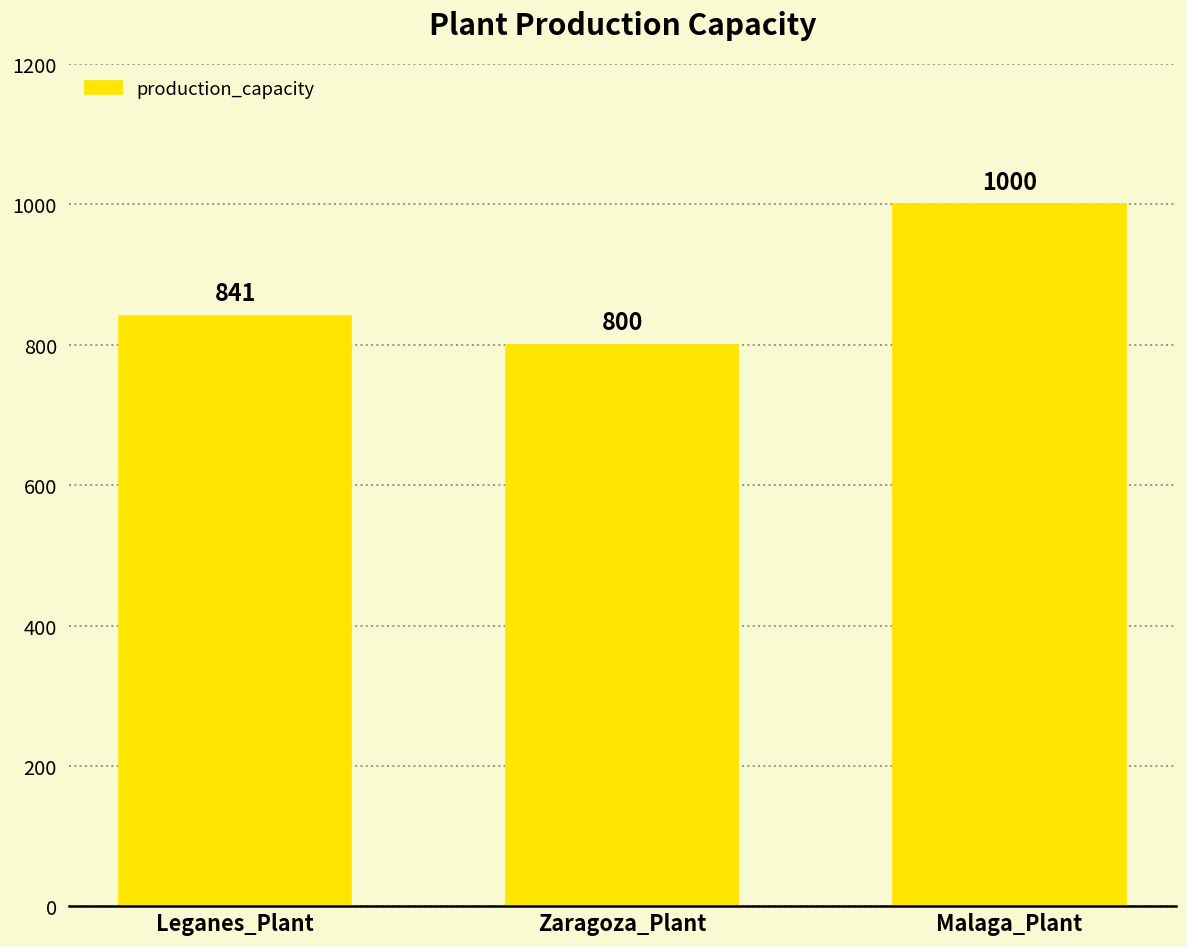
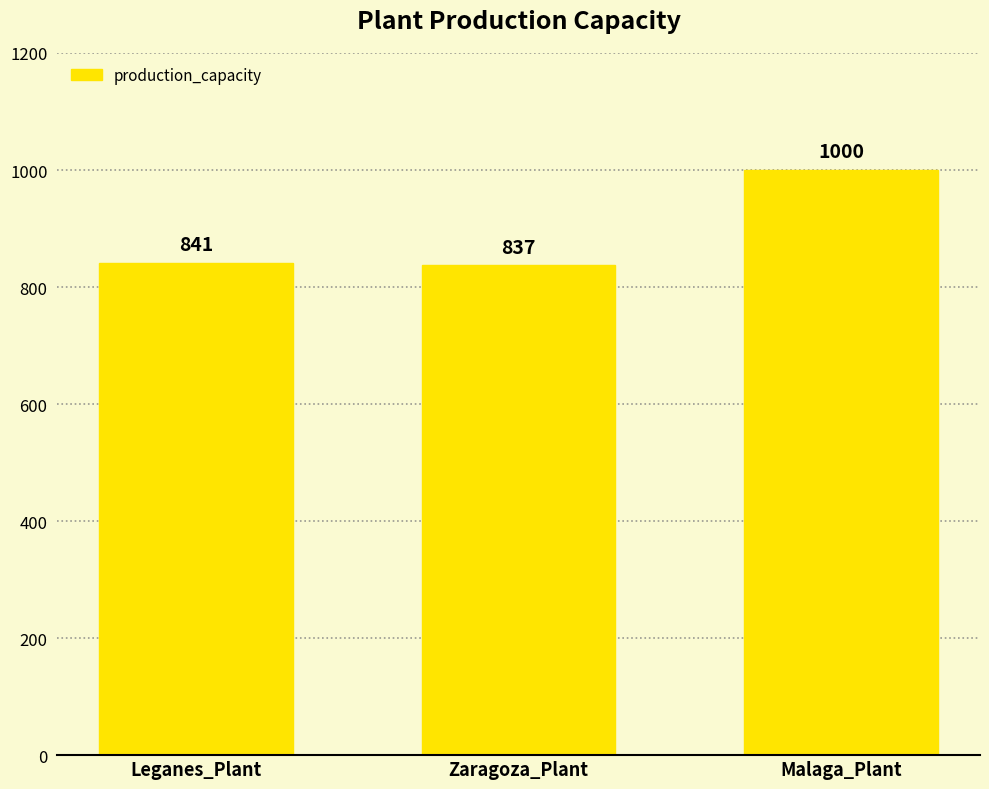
Zaragoza_Plant: 800 -> 837
